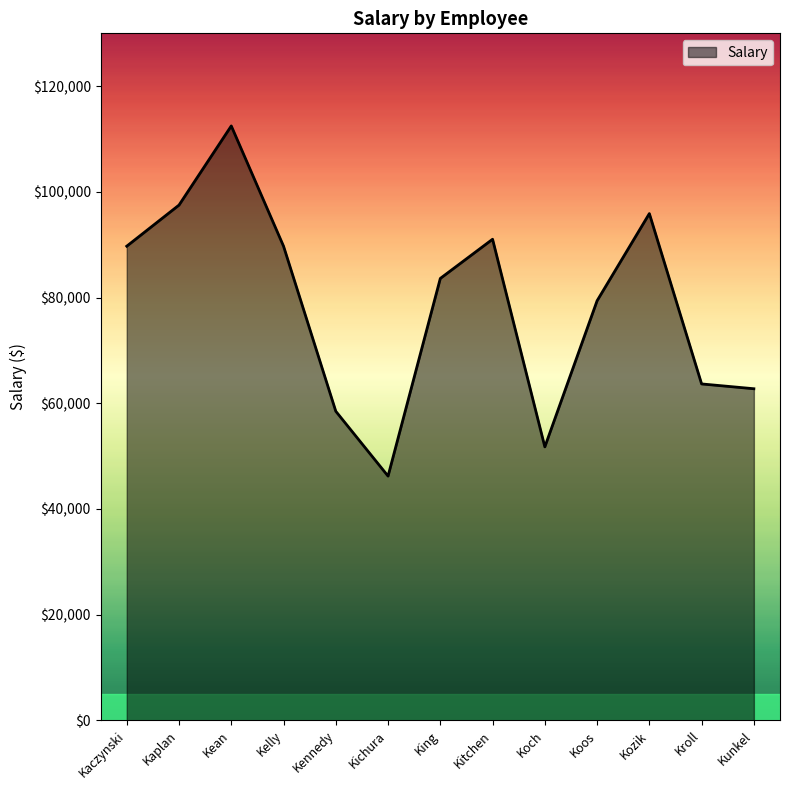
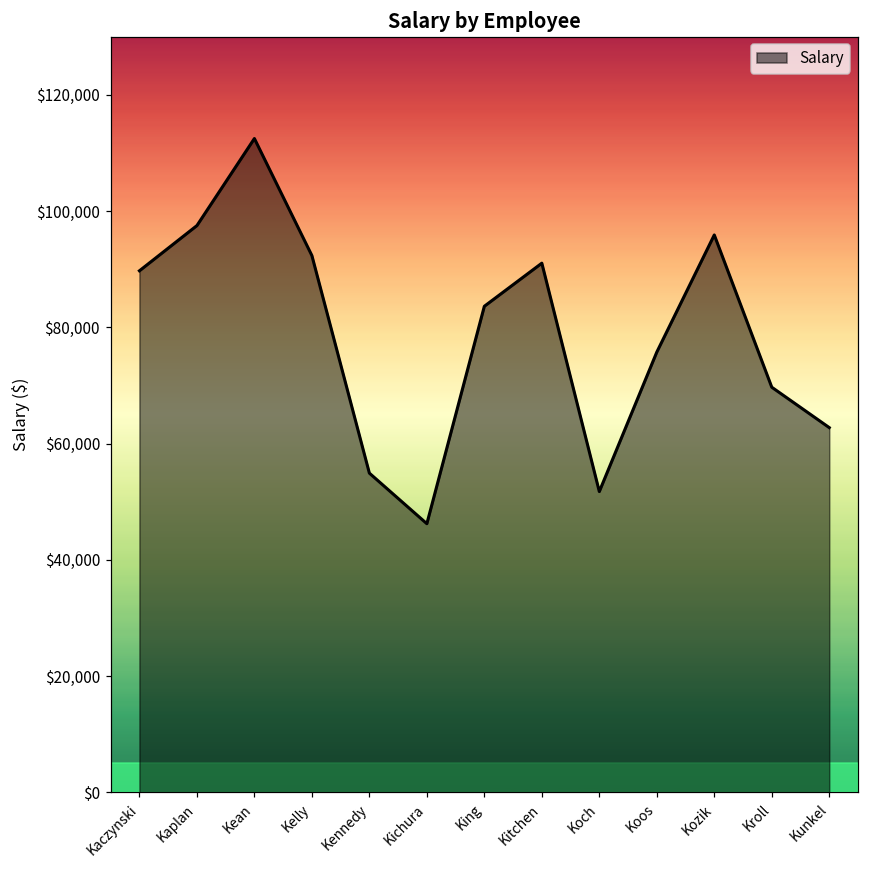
Kelly: $90,000 -> $92,000
Kennedy: $58,000 -> $55,000
Koos: $79,000 -> $76,000
Kroll: $64,000 -> $70,000
